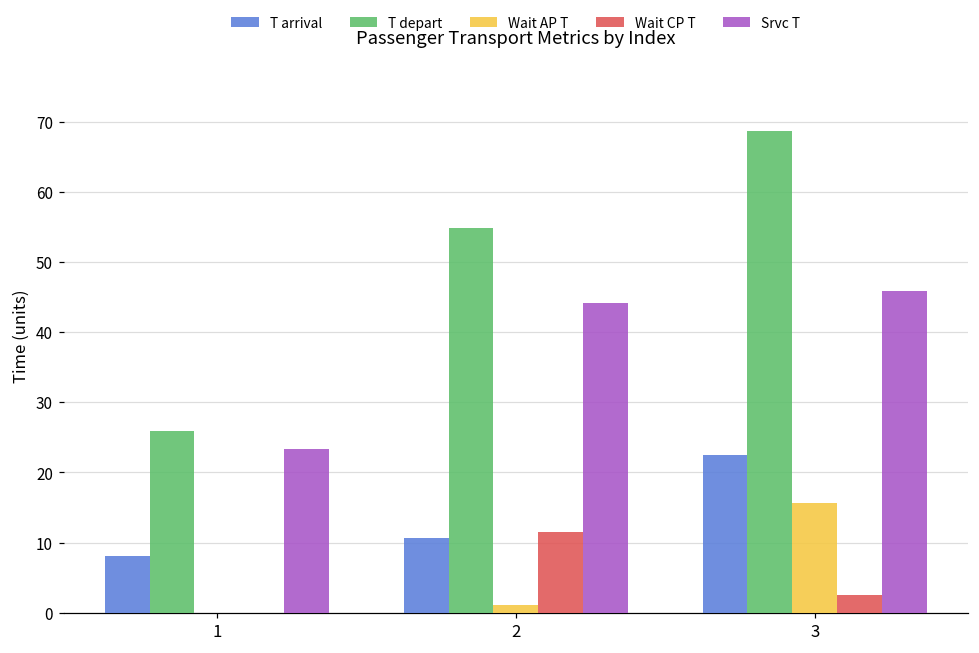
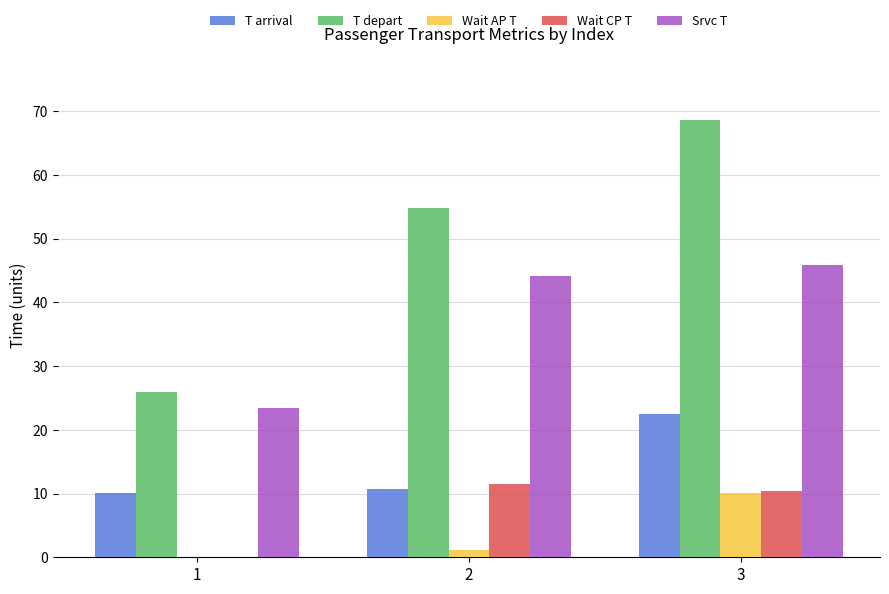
T arrival, 1: 8 -> 10
Wait AP T, 3: 16 -> 10
Wait CP T, 3: 3 -> 10
